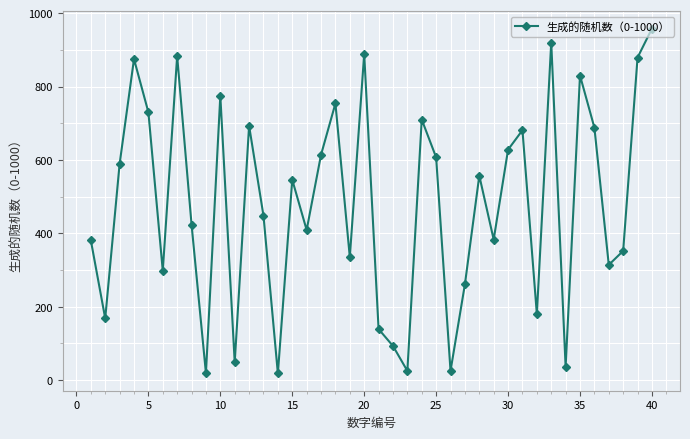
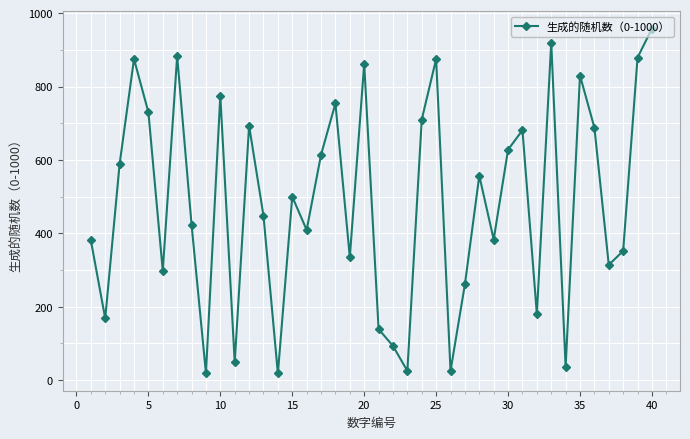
15: 550 -> 500
20: 890 -> 860
25: 610 -> 880
